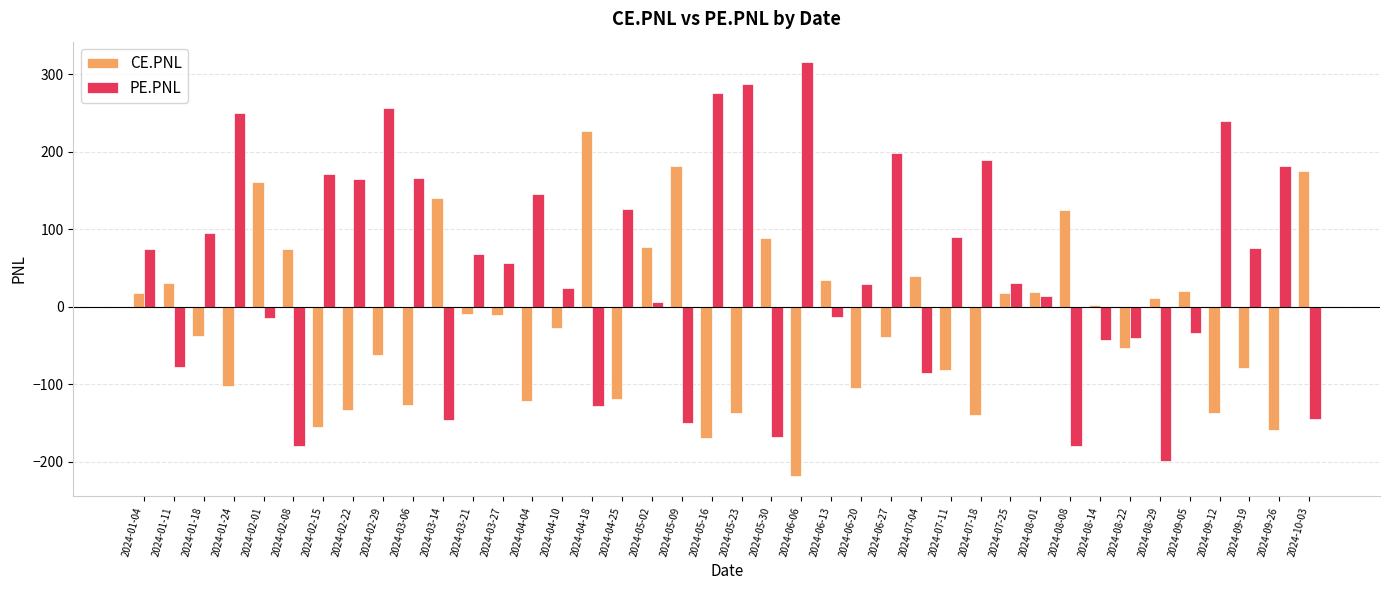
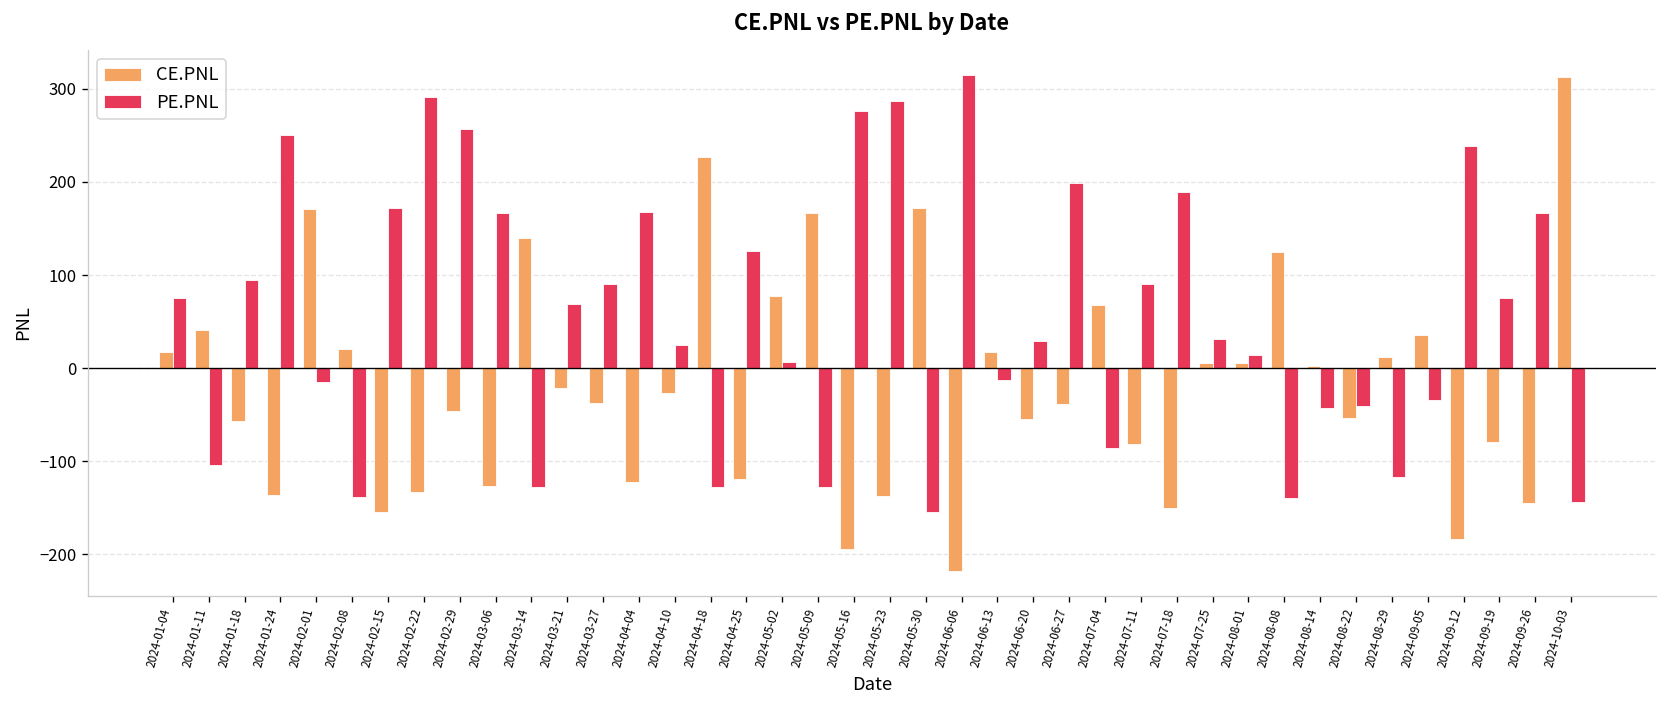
CE.PNL, 2024-01-11: 30 -> 40
PE.PNL, 2024-01-11: -80 -> -100
CE.PNL, 2024-01-18: -40 -> -60
CE.PNL, 2024-01-24: -100 -> -140
CE.PNL, 2024-02-01: 160 -> 170
CE.PNL, 2024-02-08: 70 -> 20
PE.PNL, 2024-02-08: -180 -> -140
PE.PNL, 2024-02-22: 170 -> 290
CE.PNL, 2024-02-29: -60 -> -50
PE.PNL, 2024-03-14: -150 -> -130
CE.PNL, 2024-03-21: -10 -> -20
CE.PNL, 2024-03-27: -10 -> -40
PE.PNL, 2024-03-27: 60 -> 90
PE.PNL, 2024-04-04: 150 -> 170
CE.PNL, 2024-05-09: 180 -> 170
PE.PNL, 2024-05-09: -150 -> -130
CE.PNL, 2024-05-16: -170 -> -190
CE.PNL, 2024-05-30: 90 -> 170
PE.PNL, 2024-05-30: -170 -> -150
CE.PNL, 2024-06-13: 30 -> 20
CE.PNL, 2024-06-20: -100 -> -50
CE.PNL, 2024-07-04: 40 -> 70
CE.PNL, 2024-07-18: -140 -> -150
CE.PNL, 2024-07-25: 20 -> 10
CE.PNL, 2024-08-01: 20 -> 10
PE.PNL, 2024-08-08: -180 -> -140
PE.PNL, 2024-08-29: -200 -> -120
CE.PNL, 2024-09-05: 20 -> 40
CE.PNL, 2024-09-12: -140 -> -180
CE.PNL, 2024-09-26: -160 -> -150
PE.PNL, 2024-09-26: 180 -> 170
CE.PNL, 2024-10-03: 180 -> 310
